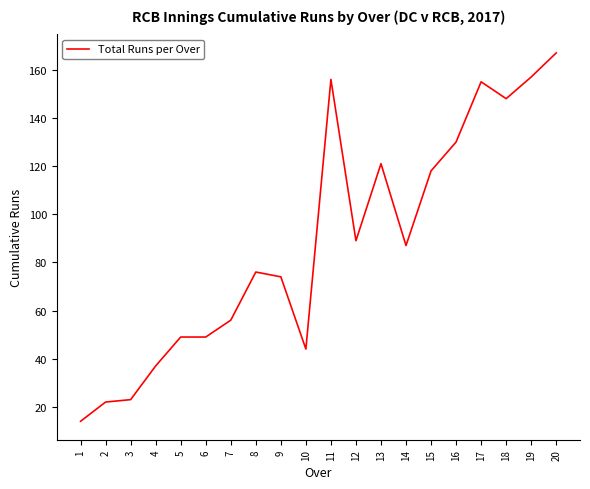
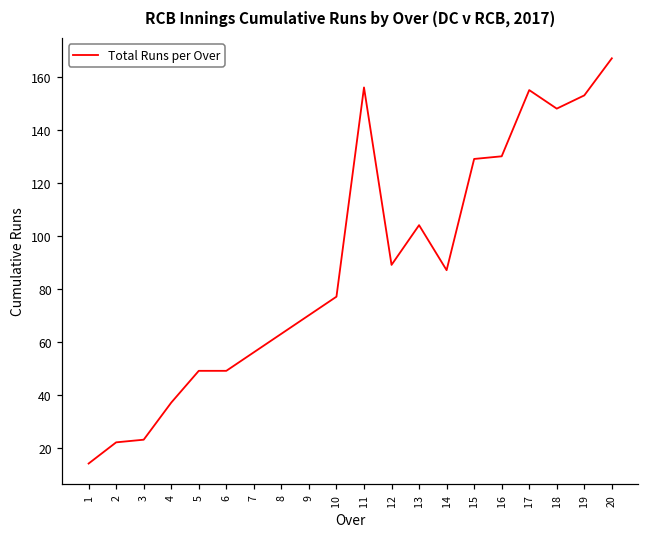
8: 76 -> 63
9: 74 -> 70
10: 44 -> 77
13: 121 -> 104
15: 118 -> 129
19: 157 -> 153
